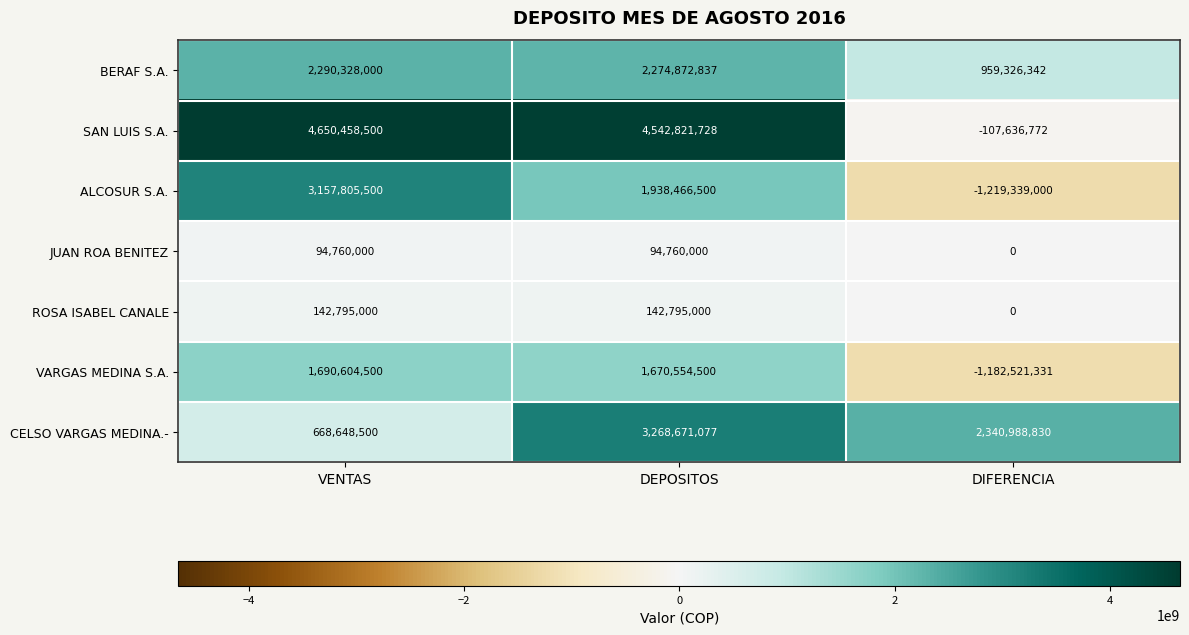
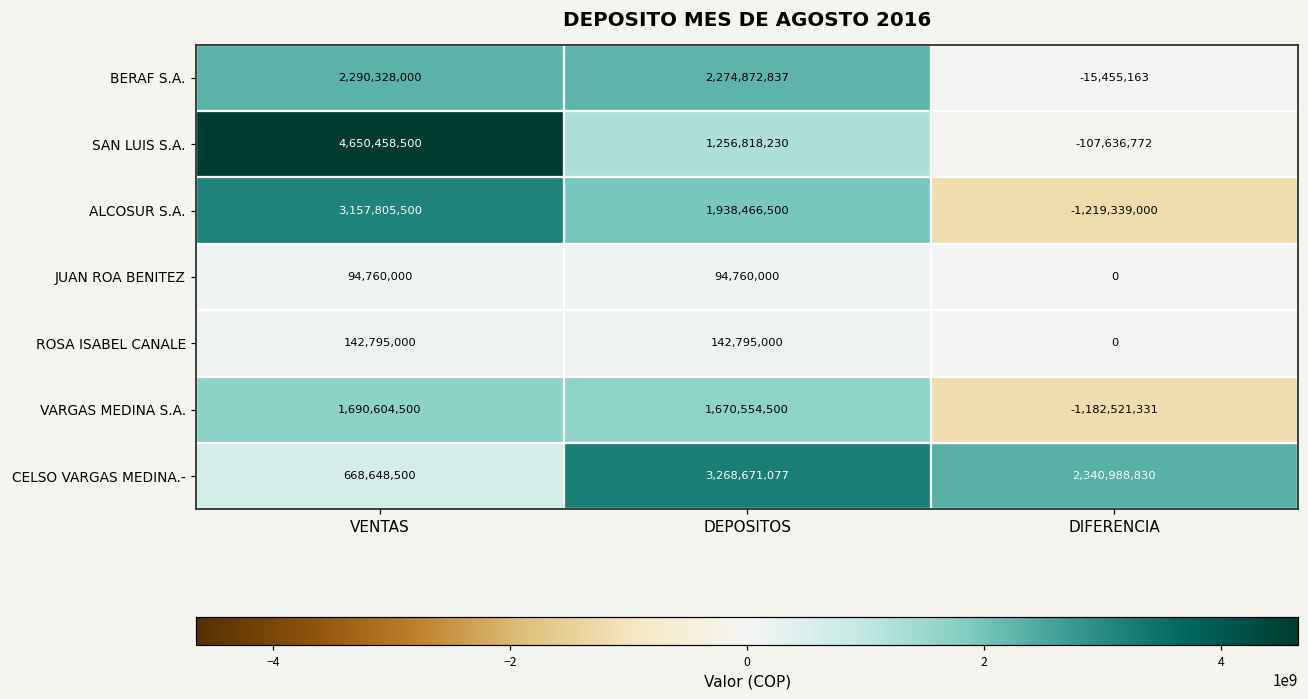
BERAF S.A., DIFERENCIA: 959,326,342 -> -15,455,163
SAN LUIS S.A., DEPOSITOS: 4,542,821,728 -> 1,256,818,230
